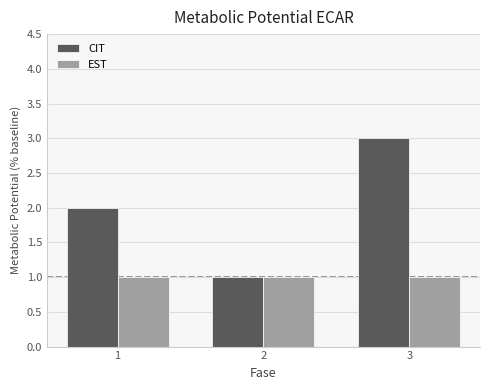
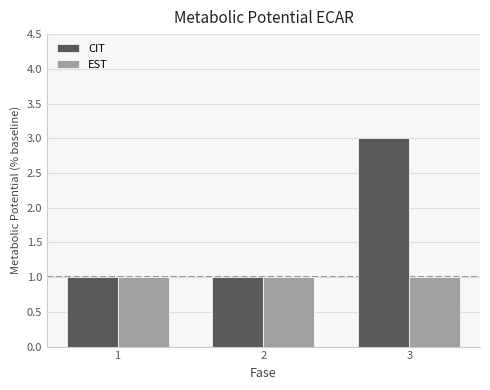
CIT, 1: 2 -> 1
